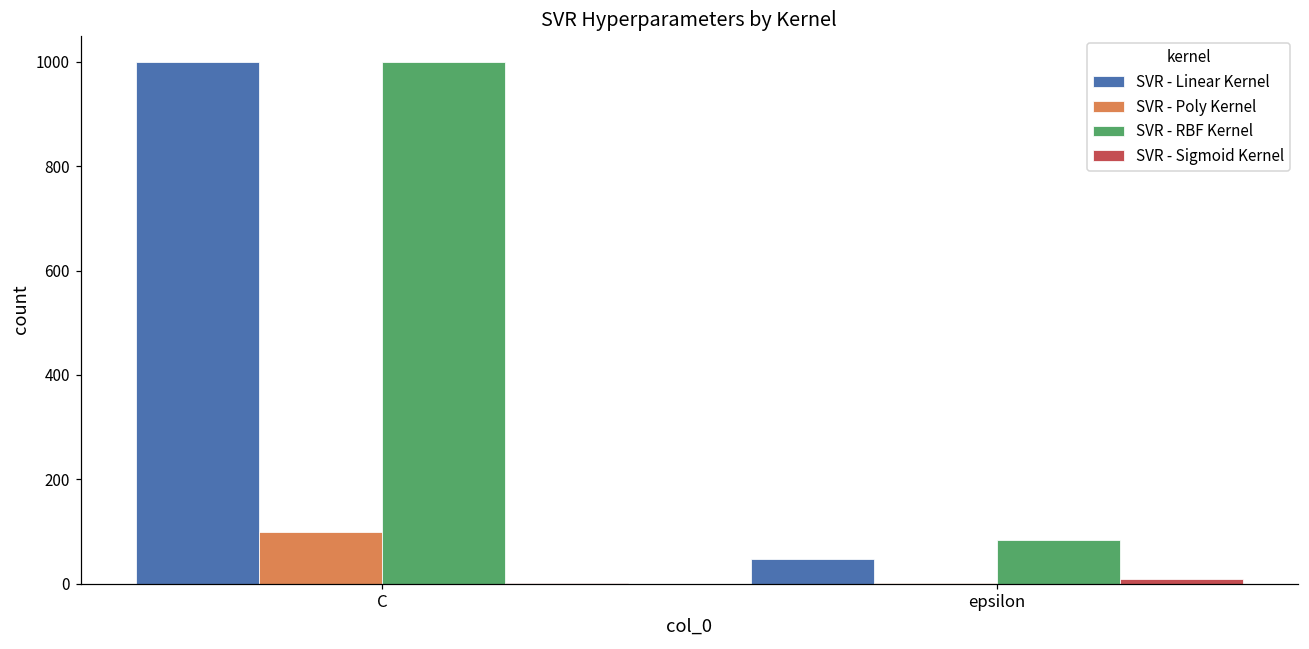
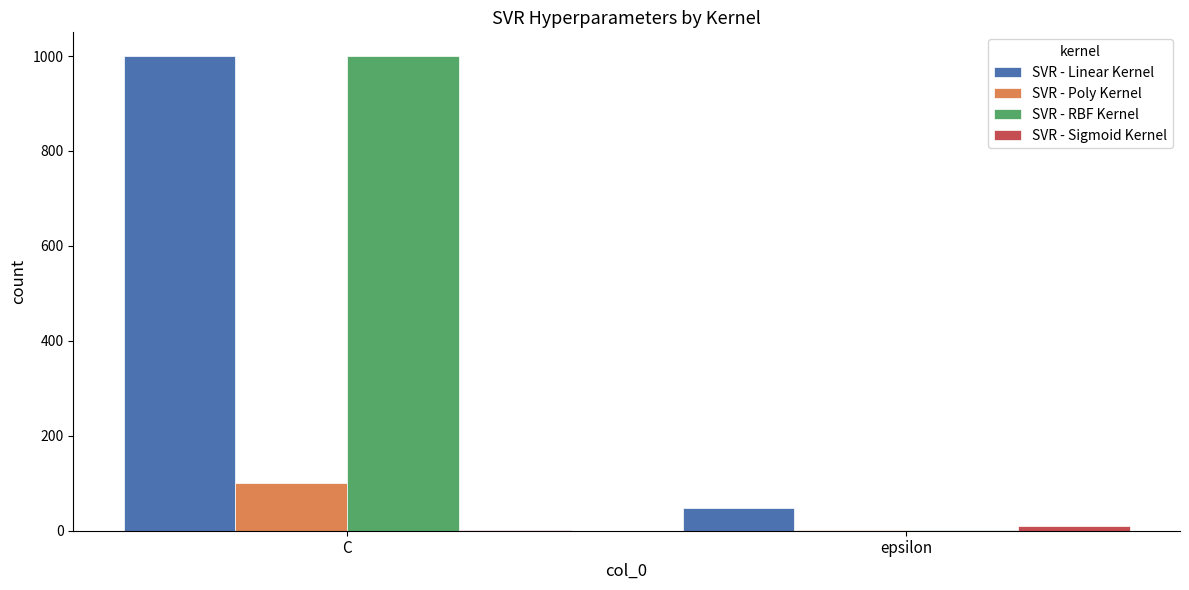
SVR - RBF Kernel, epsilon: 80 -> 0
